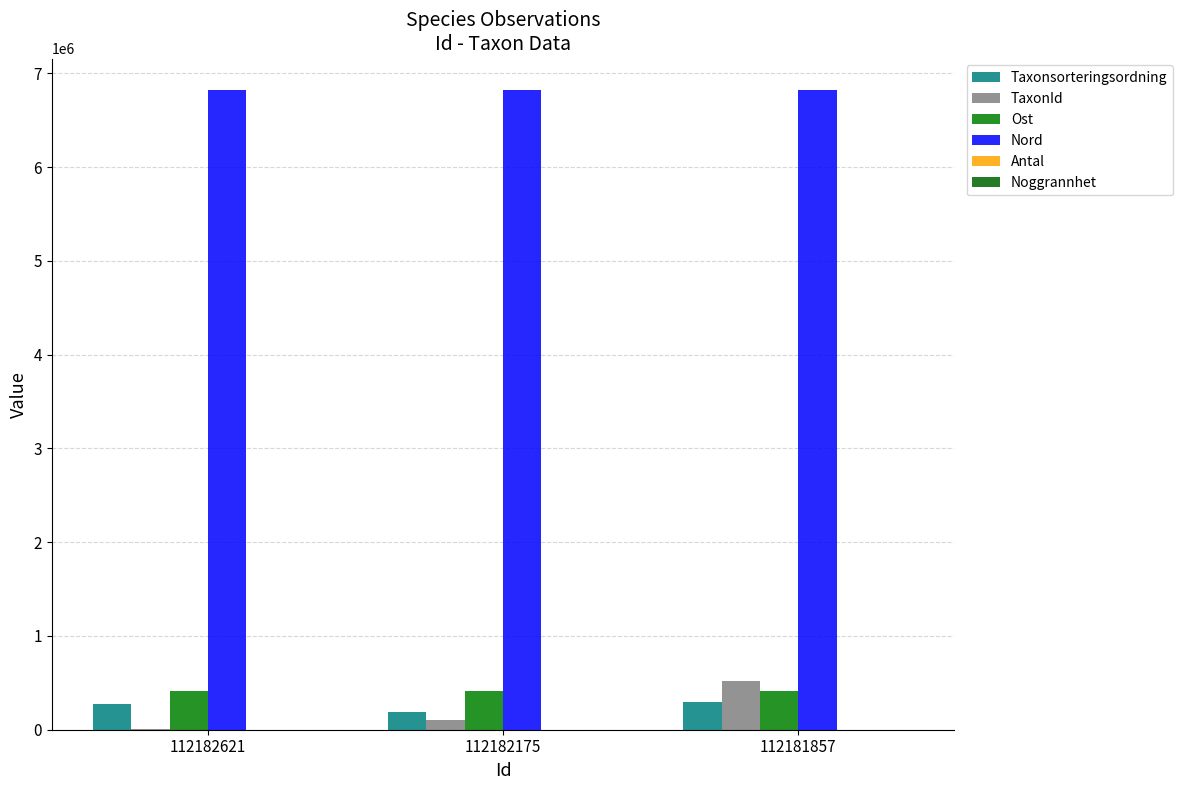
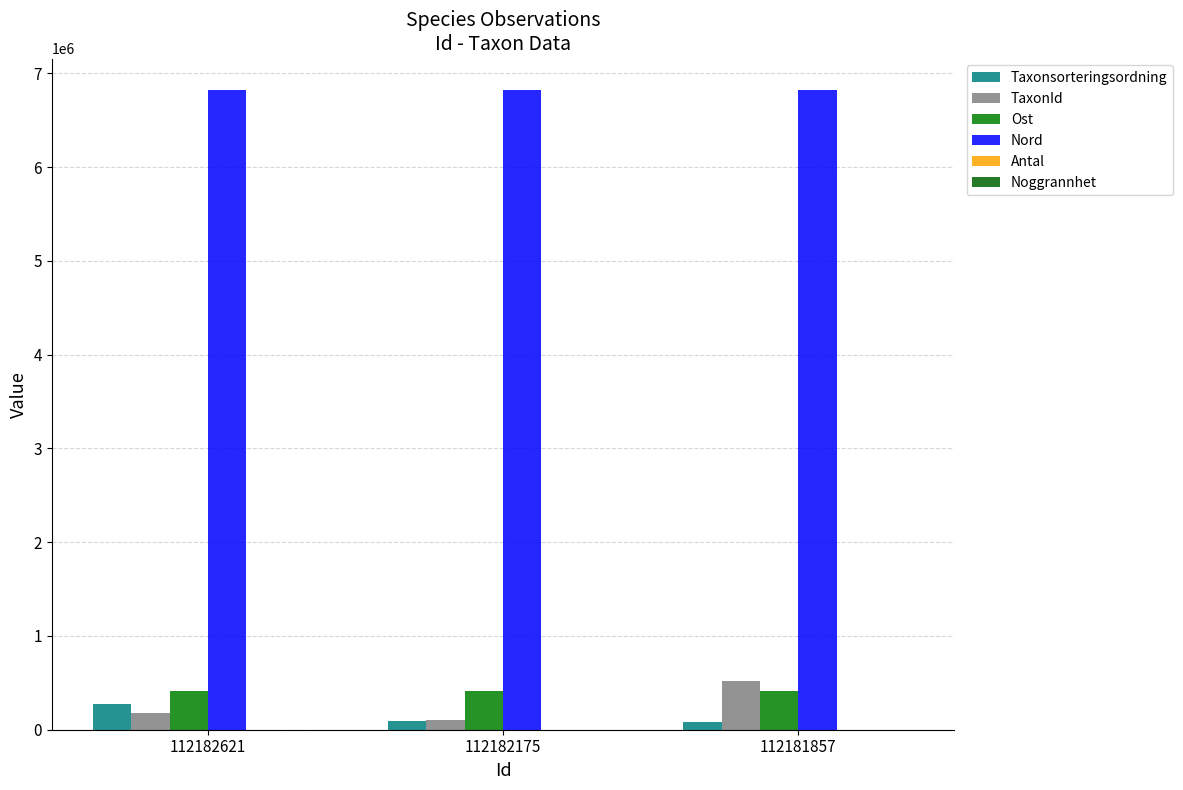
TaxonId, 112182621: 0 -> 200000
Taxonsorteringsordning, 112182175: 200000 -> 100000
Taxonsorteringsordning, 112181857: 300000 -> 100000
